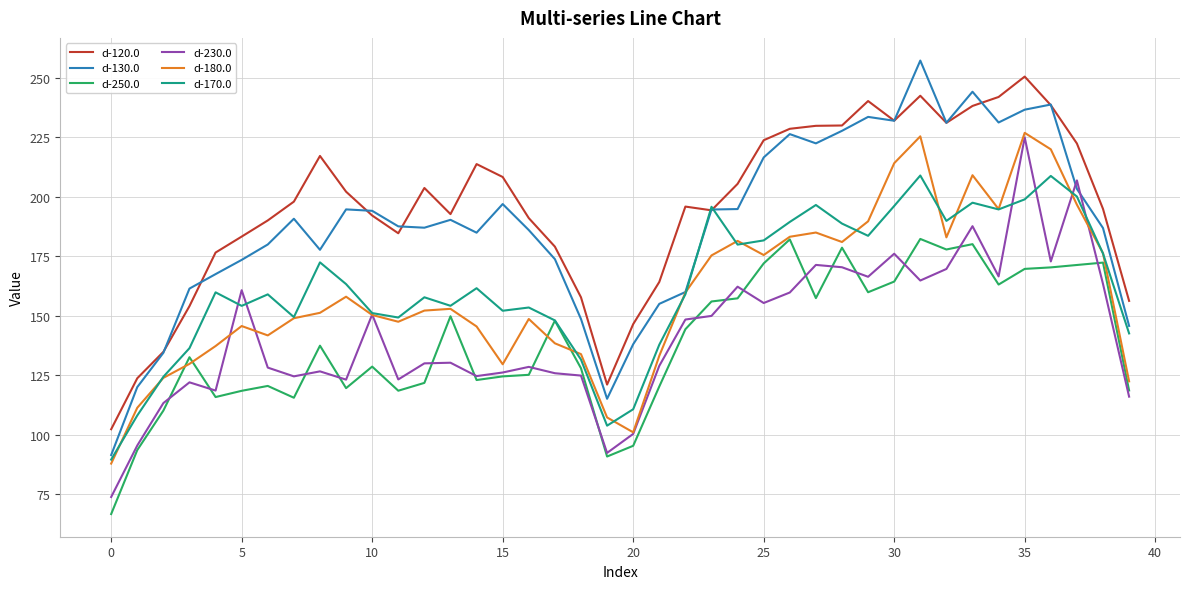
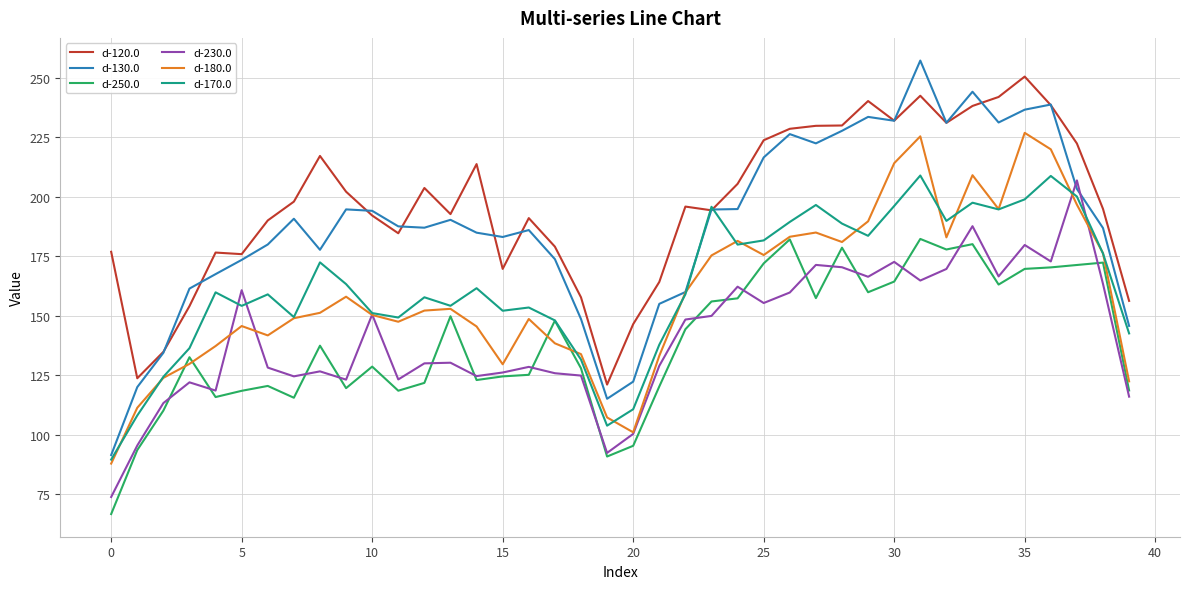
d-120.0, 0: 102 -> 177
d-120.0, 5: 183 -> 176
d-120.0, 15: 208 -> 170
d-130.0, 15: 197 -> 183
d-130.0, 20: 138 -> 122
d-230.0, 30: 176 -> 173
d-230.0, 35: 225 -> 180
